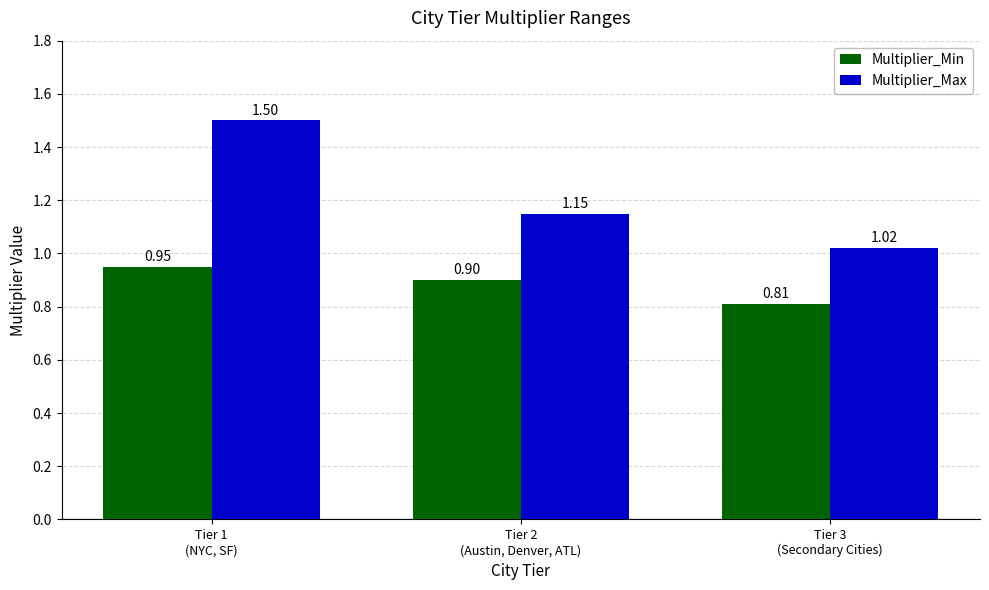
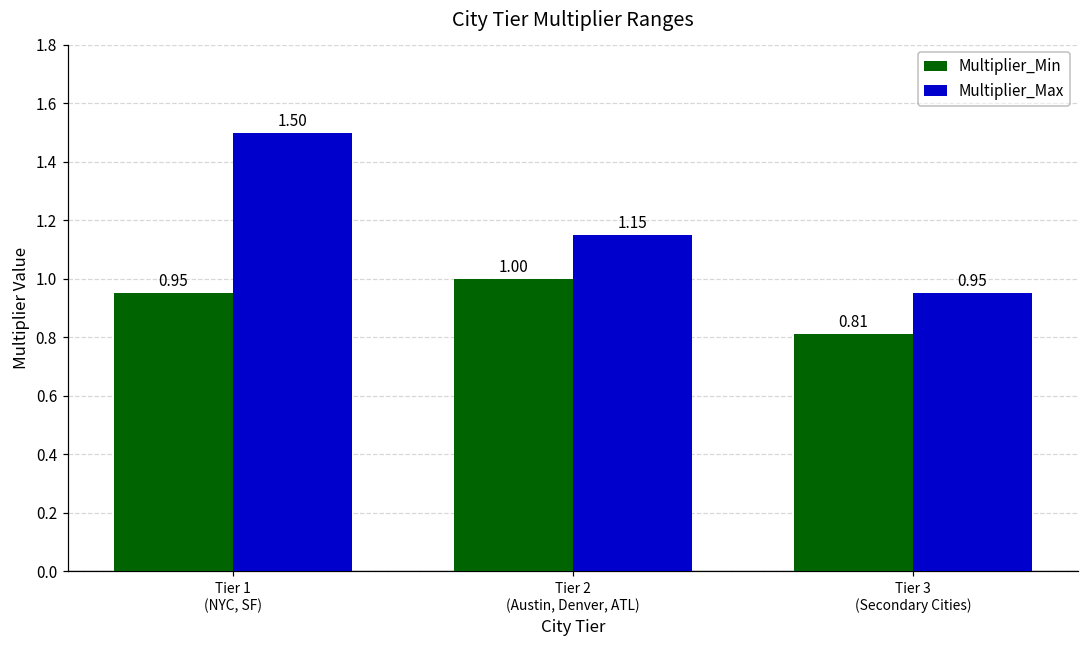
Multiplier_Min, Tier 2 (Austin, Denver, ATL): 0.90 -> 1.00
Multiplier_Max, Tier 3 (Secondary Cities): 1.02 -> 0.95
